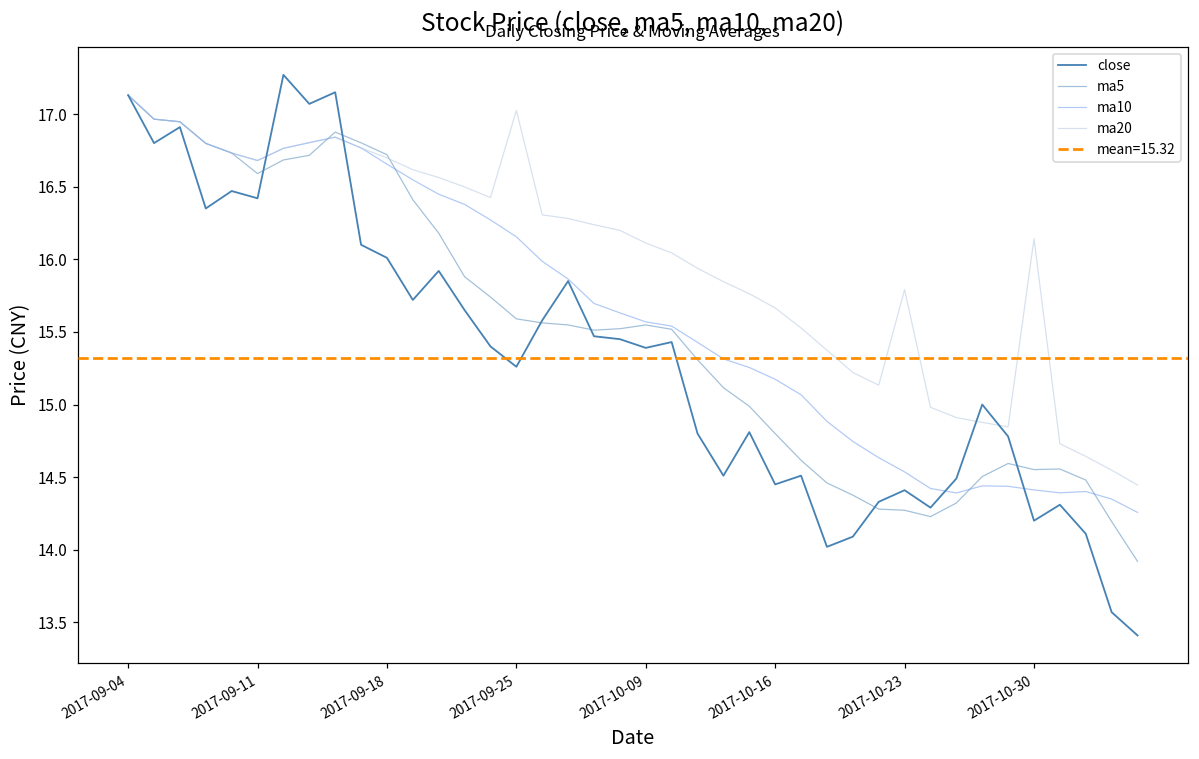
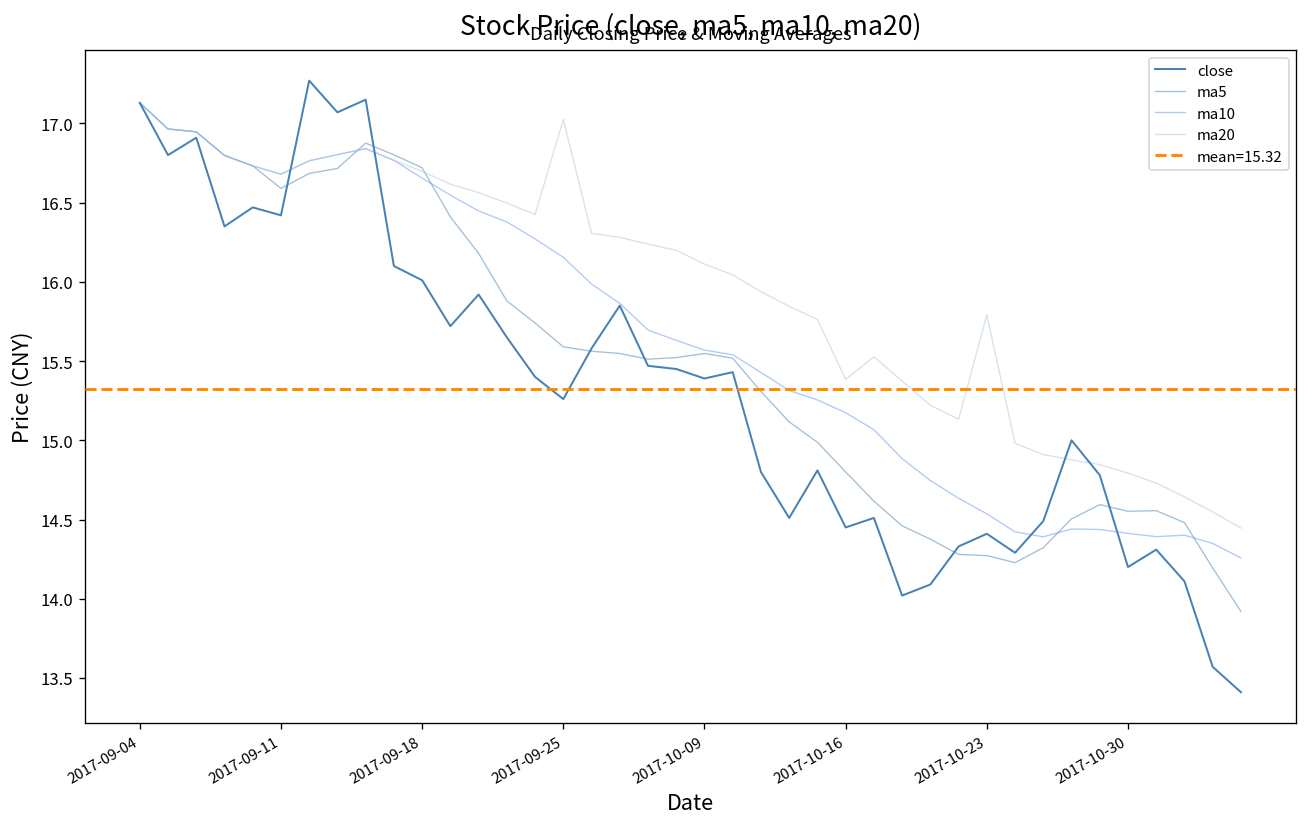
ma20, 2017-10-16: 15.67 -> 15.38
ma20, 2017-10-30: 16.14 -> 14.79
